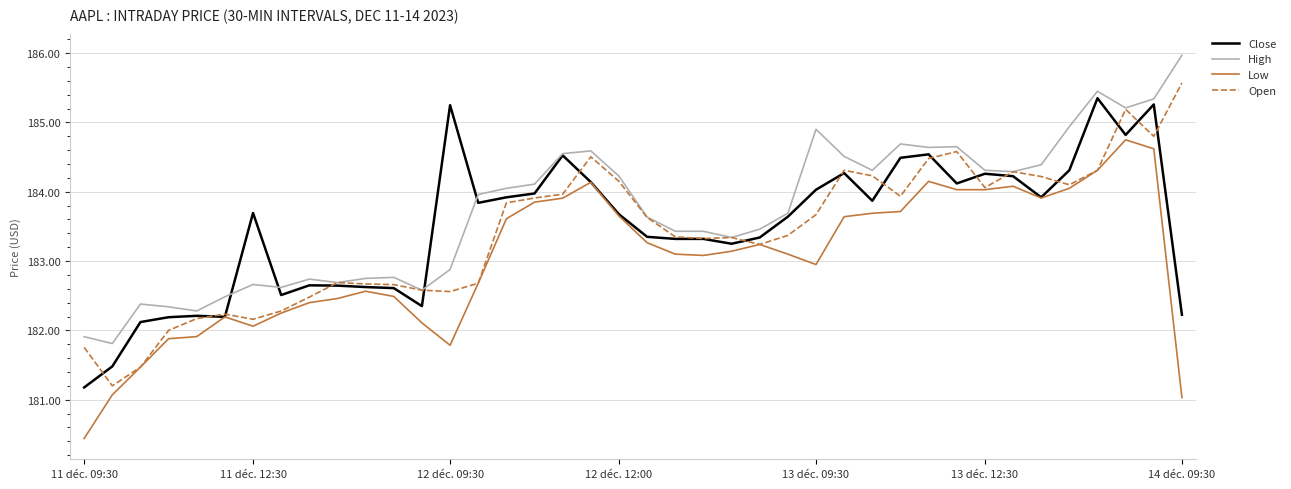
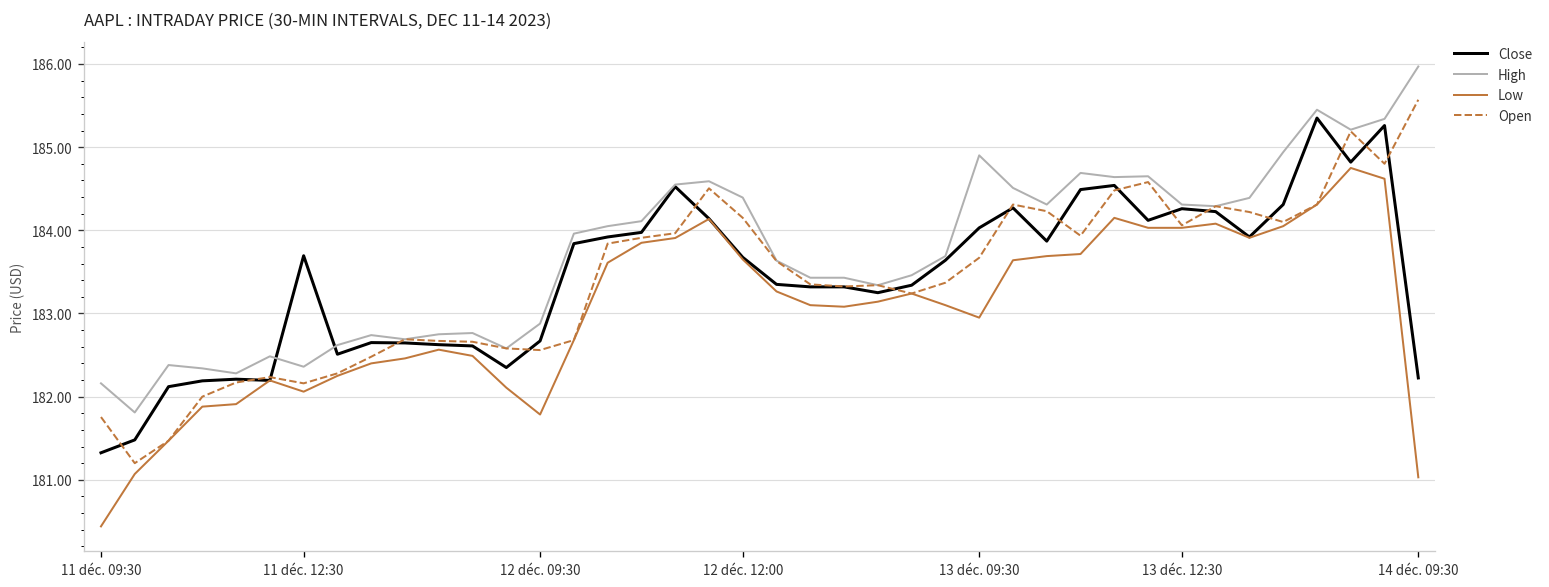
Close, 11 déc. 09:30: 181.2 -> 181.3
High, 11 déc. 09:30: 181.9 -> 182.2
High, 11 déc. 12:30: 182.7 -> 182.4
Close, 12 déc. 09:30: 185.2 -> 182.7
High, 12 déc. 12:00: 184.2 -> 184.4
